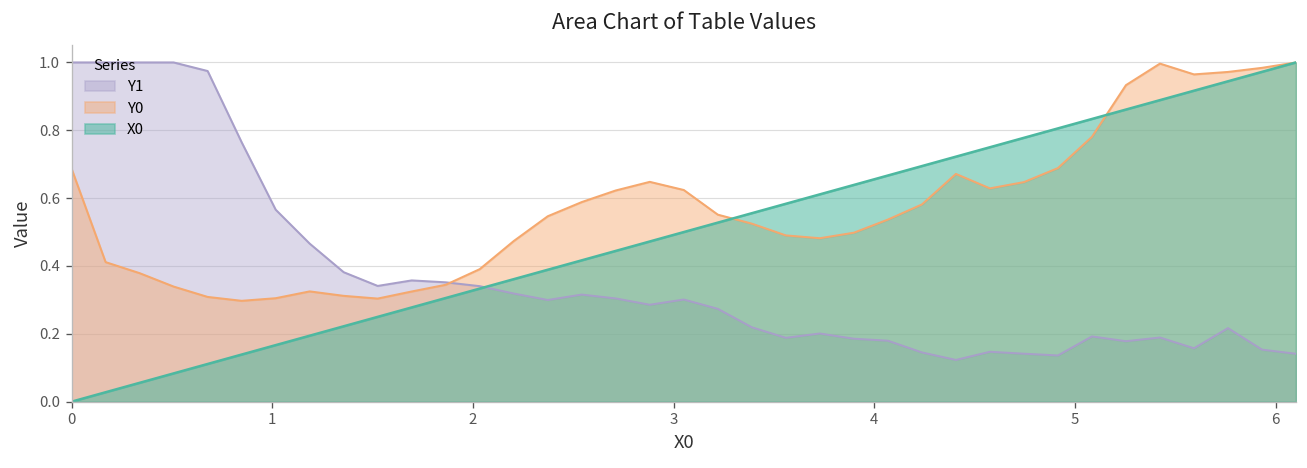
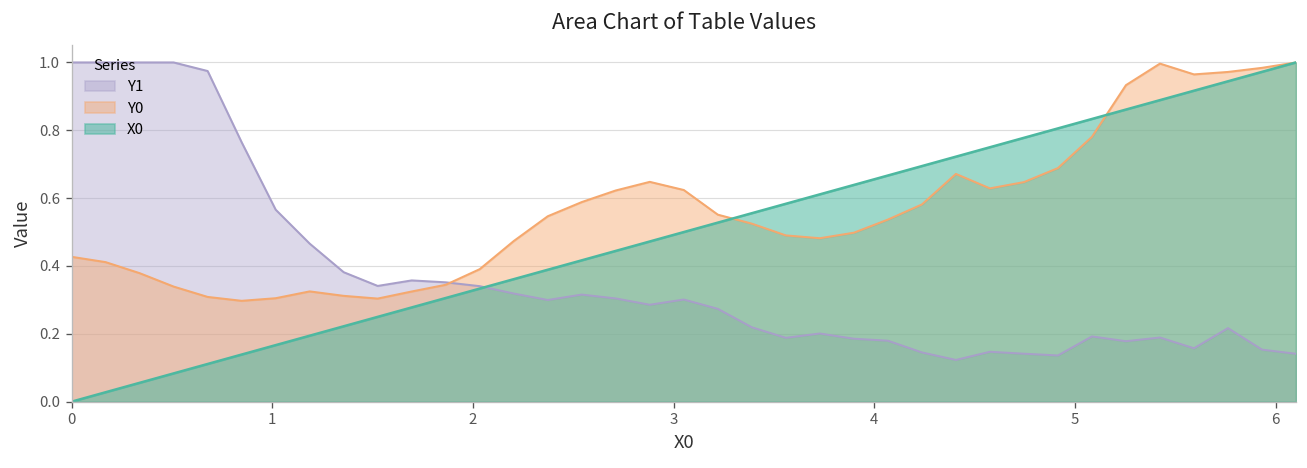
Y0, 0: 0.69 -> 0.43
